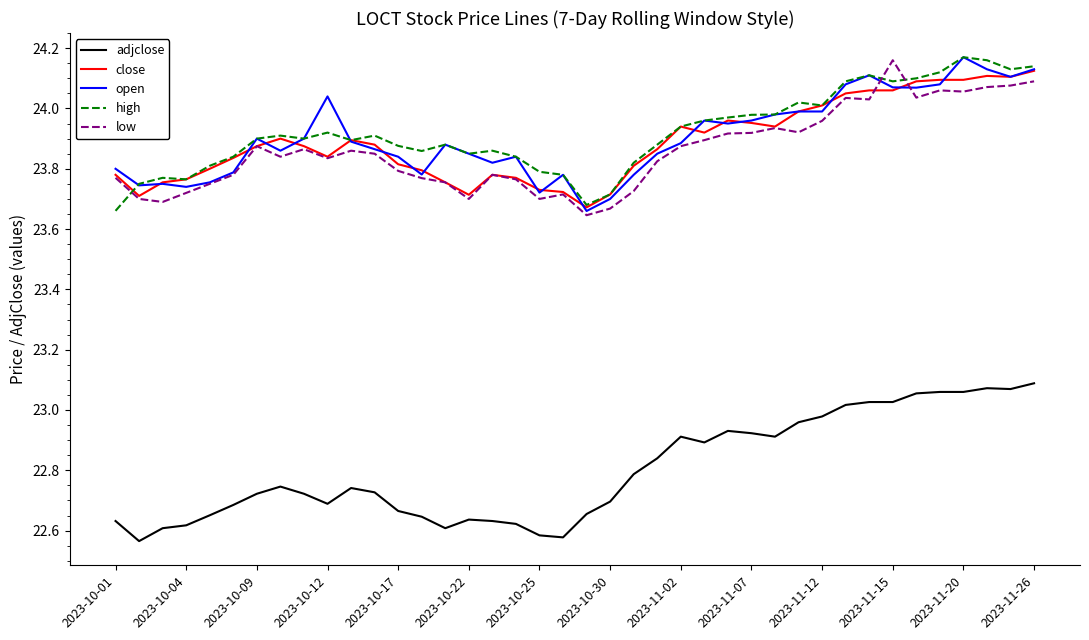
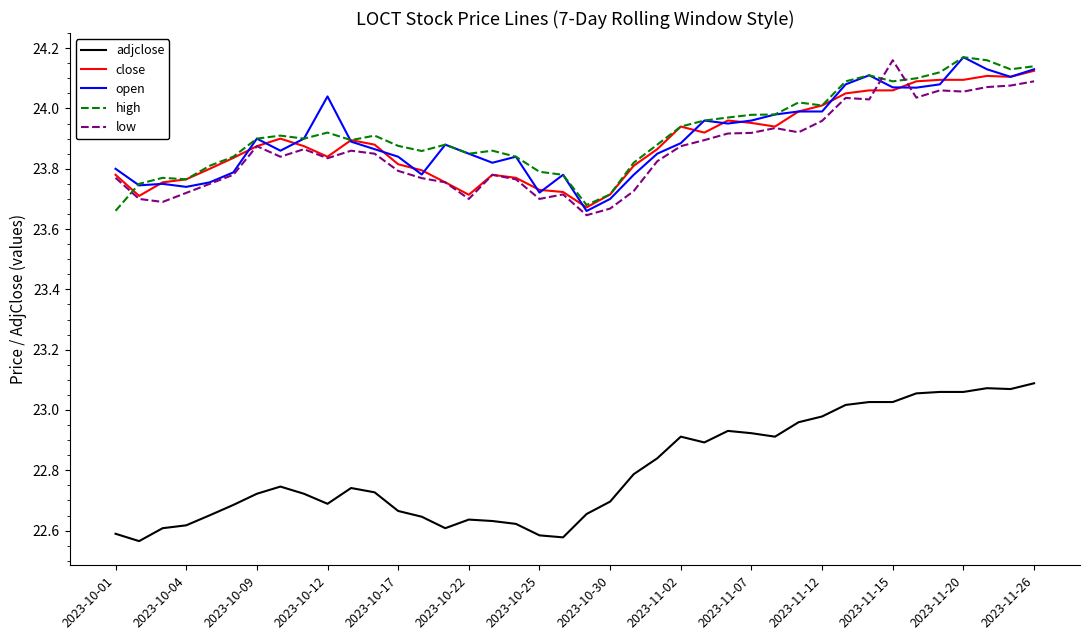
adjclose, 2023-10-01: 22.63 -> 22.59
